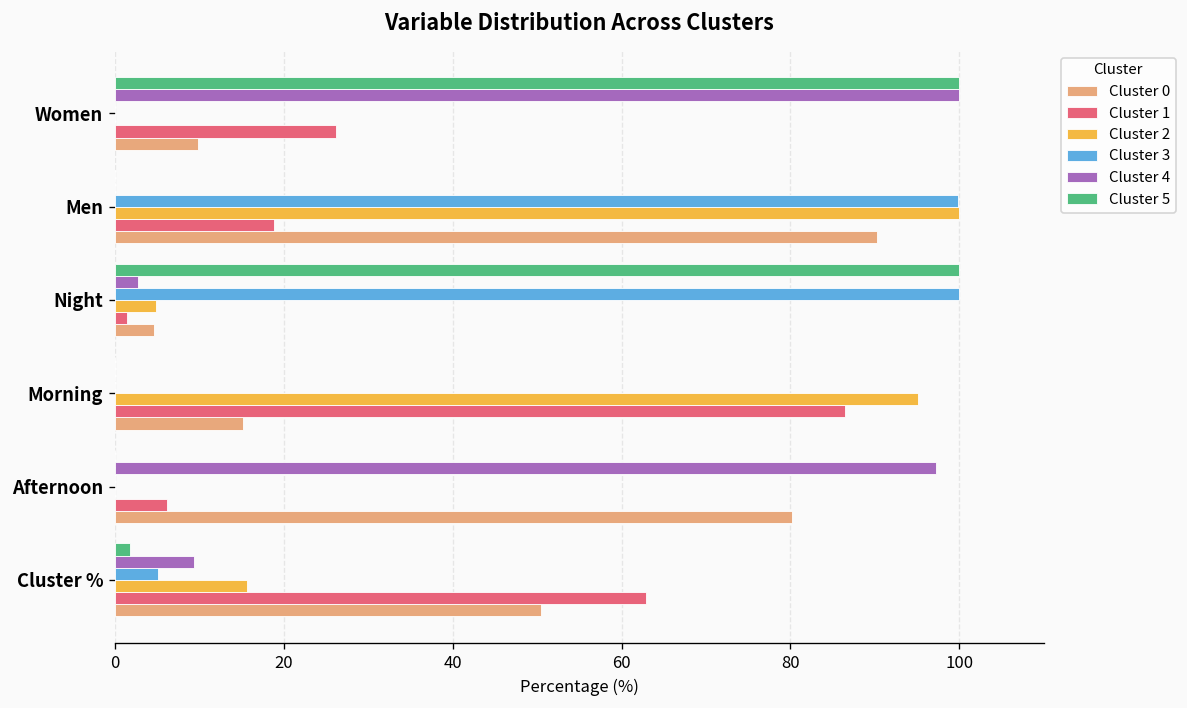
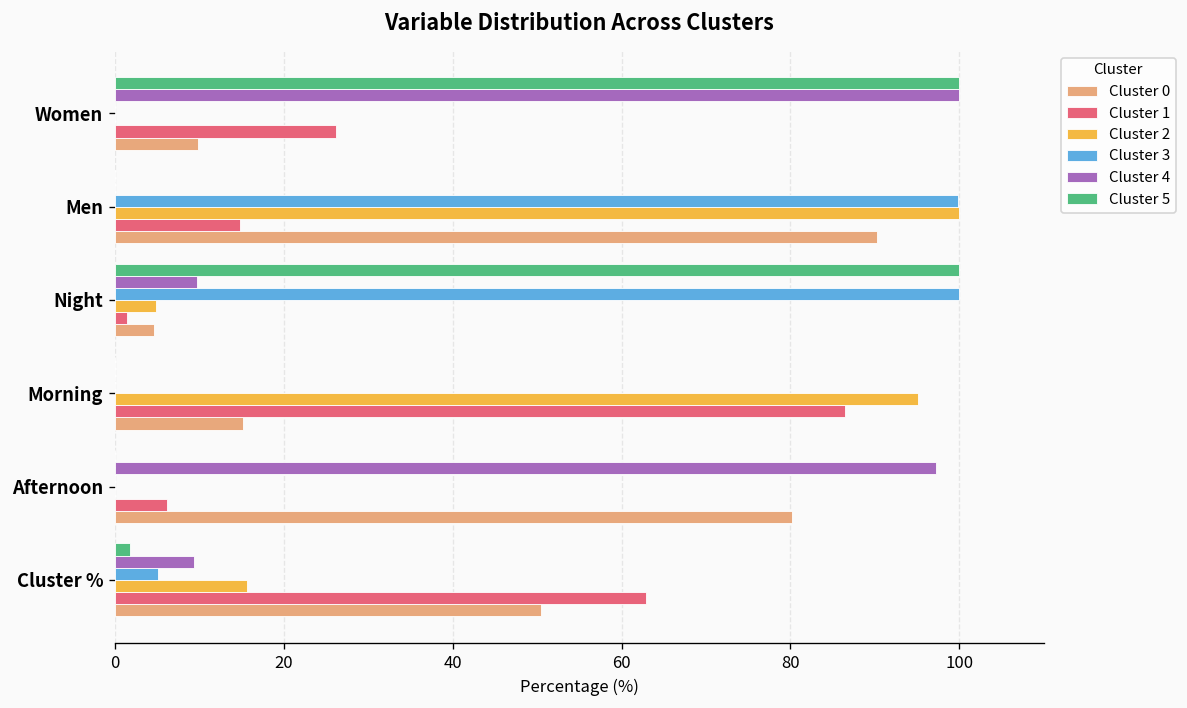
Cluster 1, Men: 19 -> 15
Cluster 4, Night: 3 -> 10
